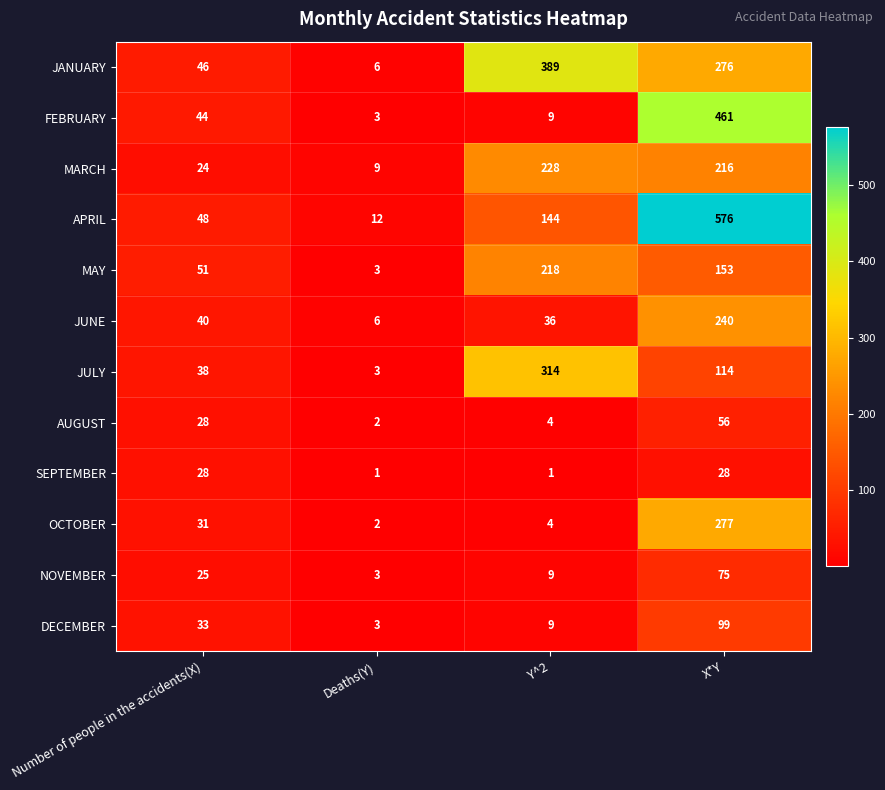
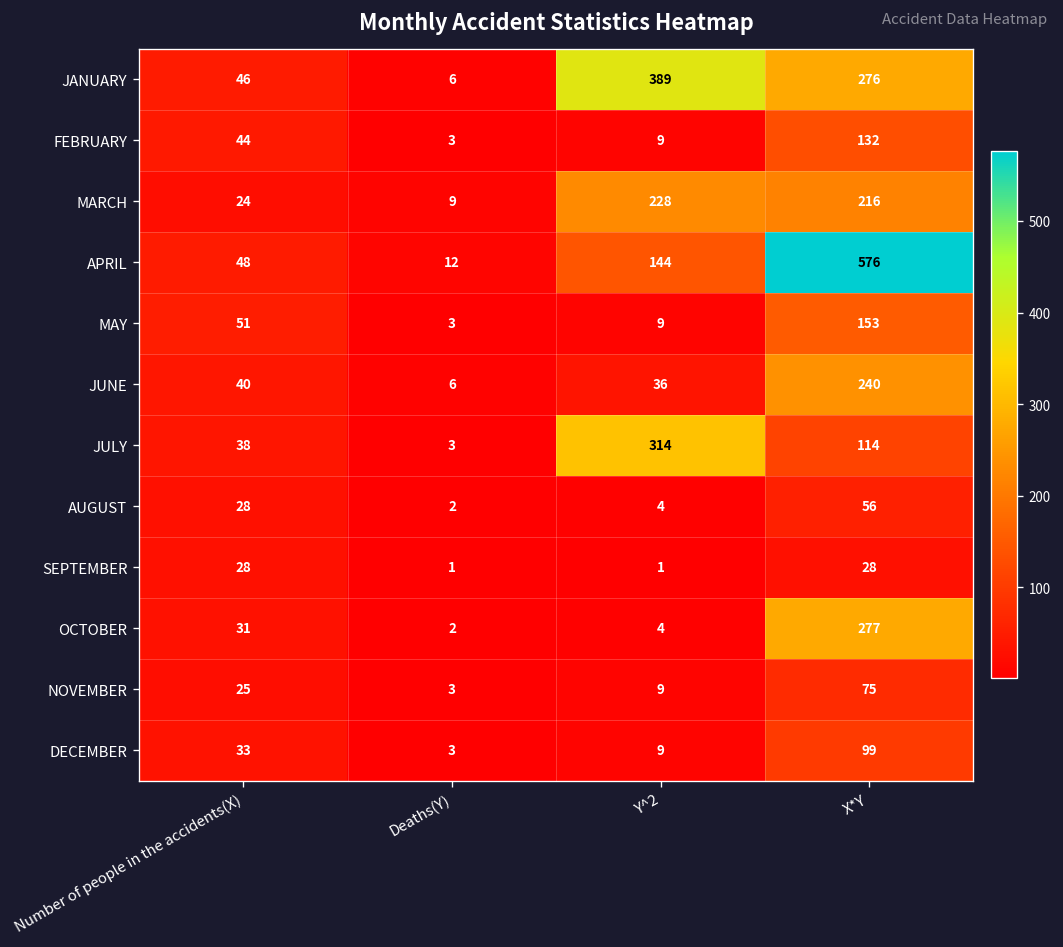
FEBRUARY, X*Y: 461 -> 132
MAY, Y^2: 218 -> 9
